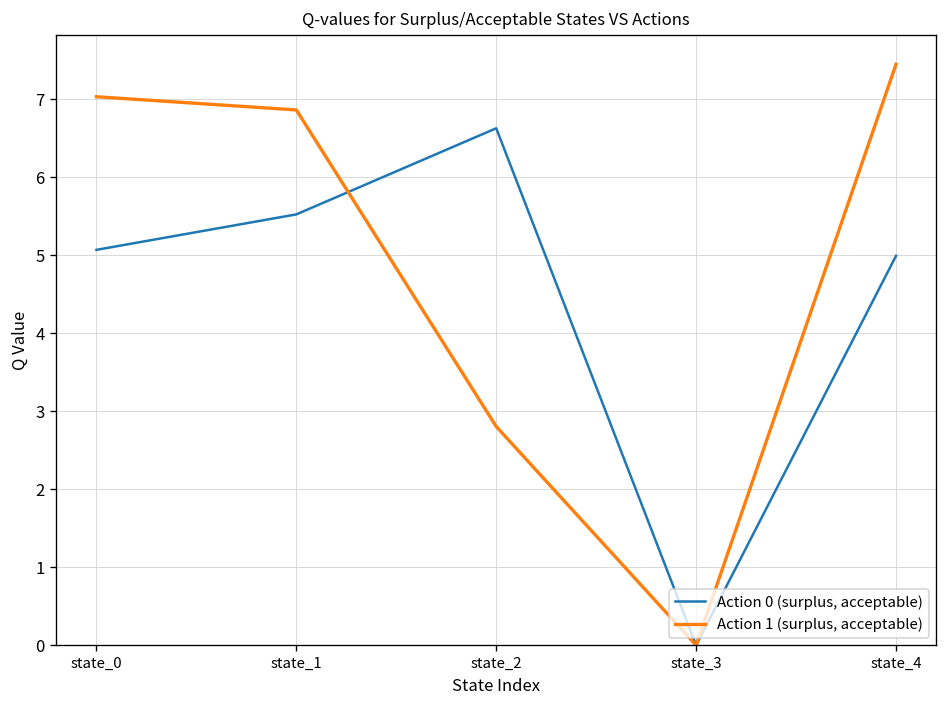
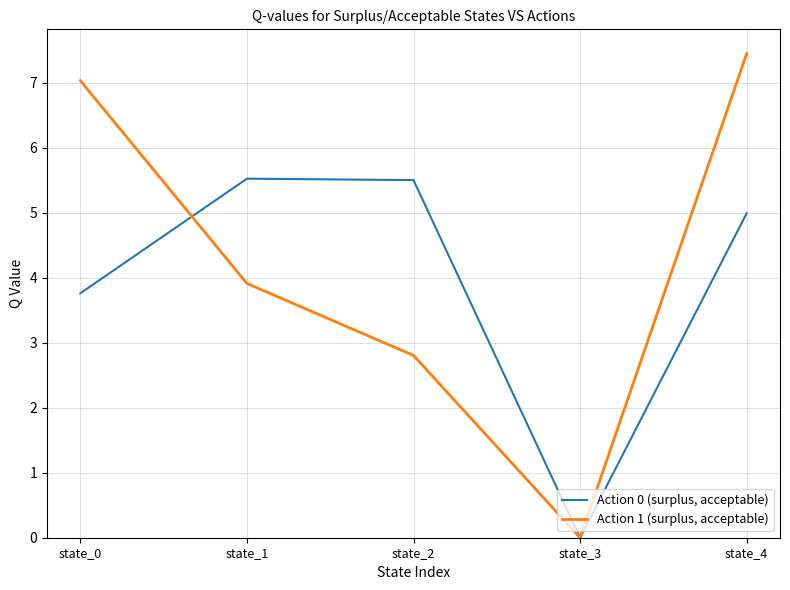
Action 0 (surplus, acceptable), state_0: 5.1 -> 3.8
Action 1 (surplus, acceptable), state_1: 6.9 -> 3.9
Action 0 (surplus, acceptable), state_2: 6.6 -> 5.5
